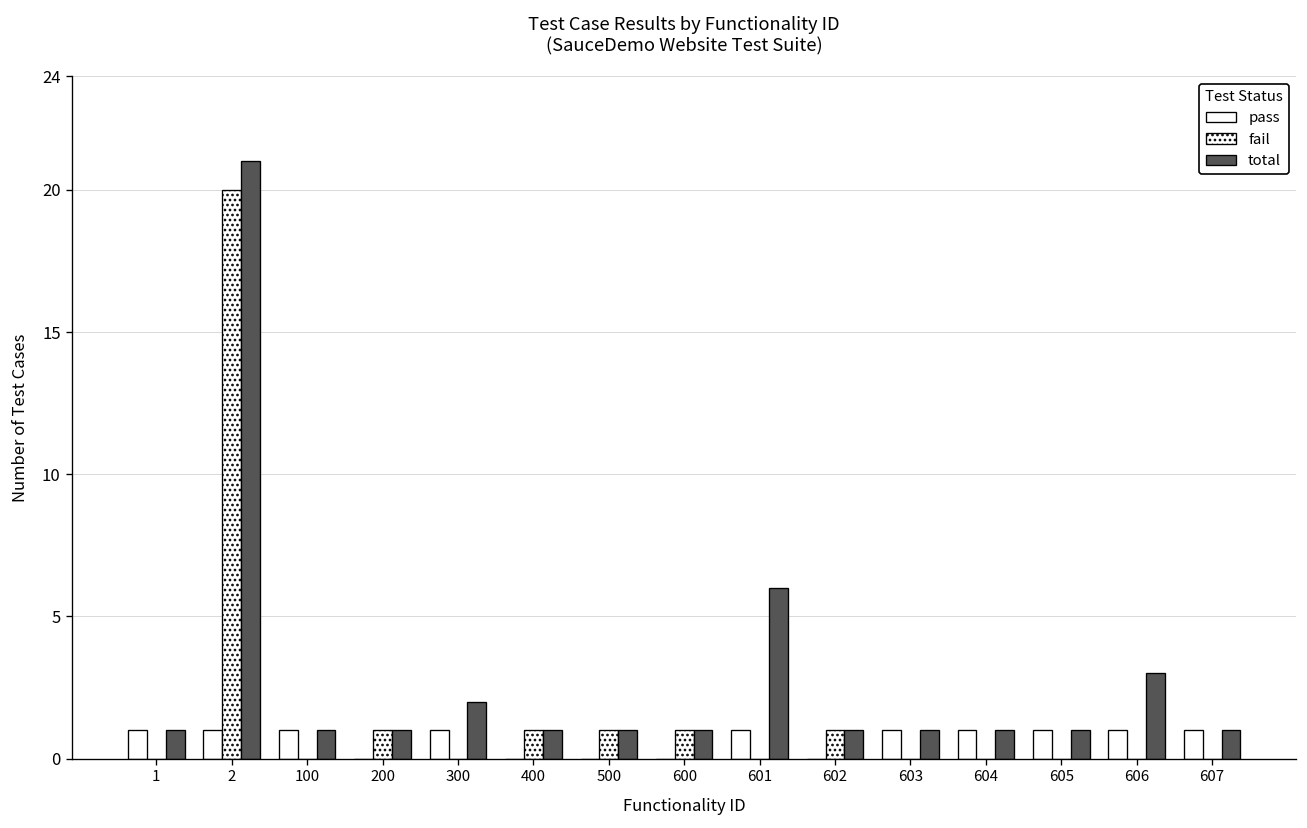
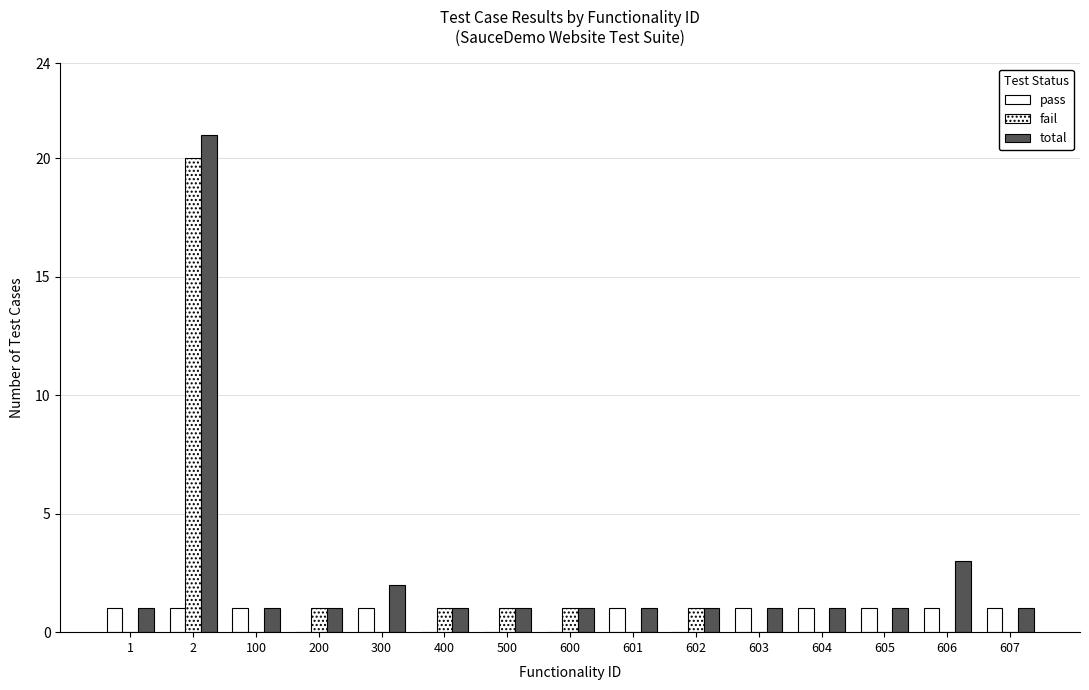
total, 601: 6 -> 1
